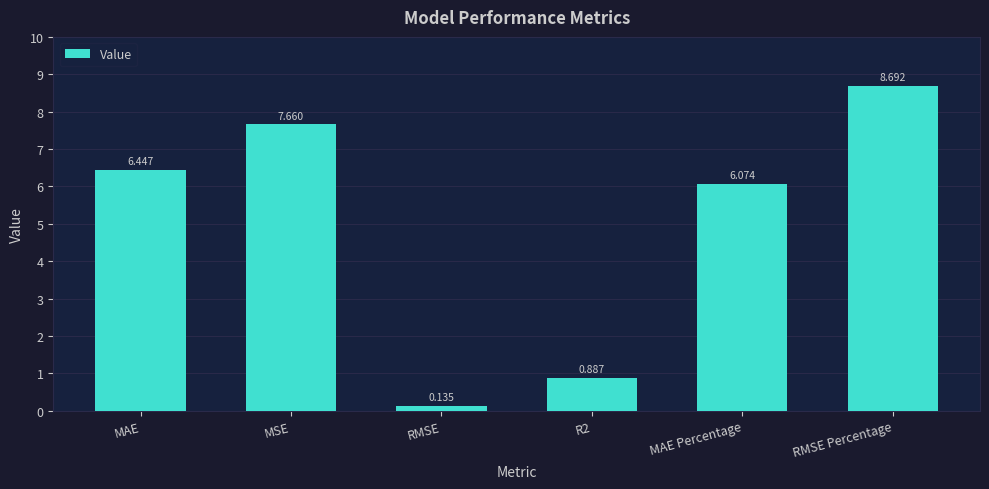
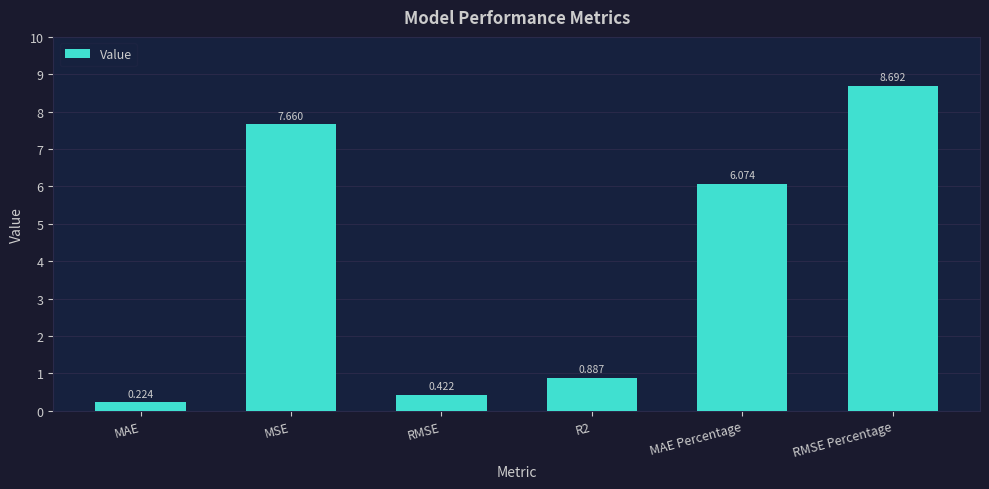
MAE: 6.447 -> 0.224
RMSE: 0.135 -> 0.422
